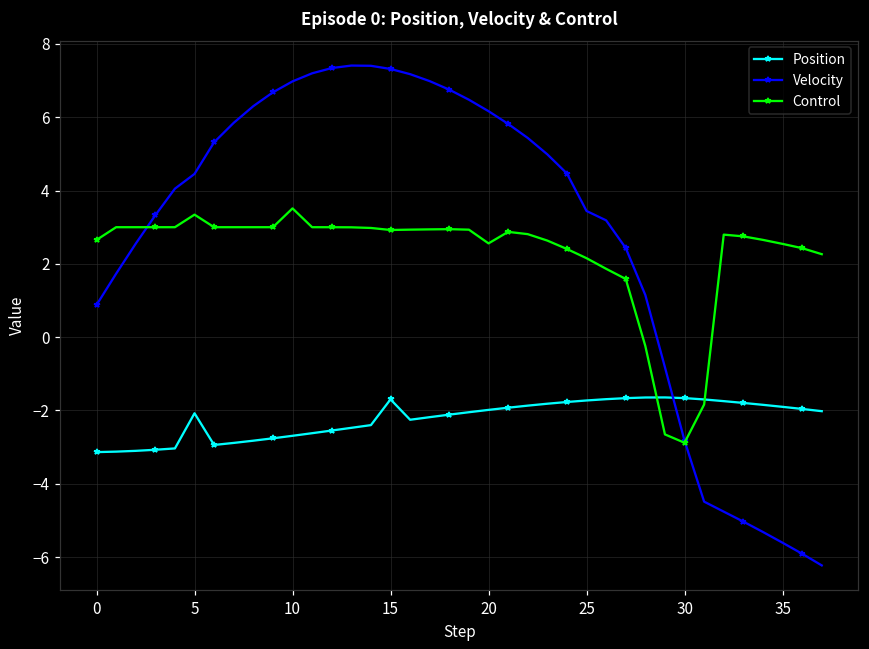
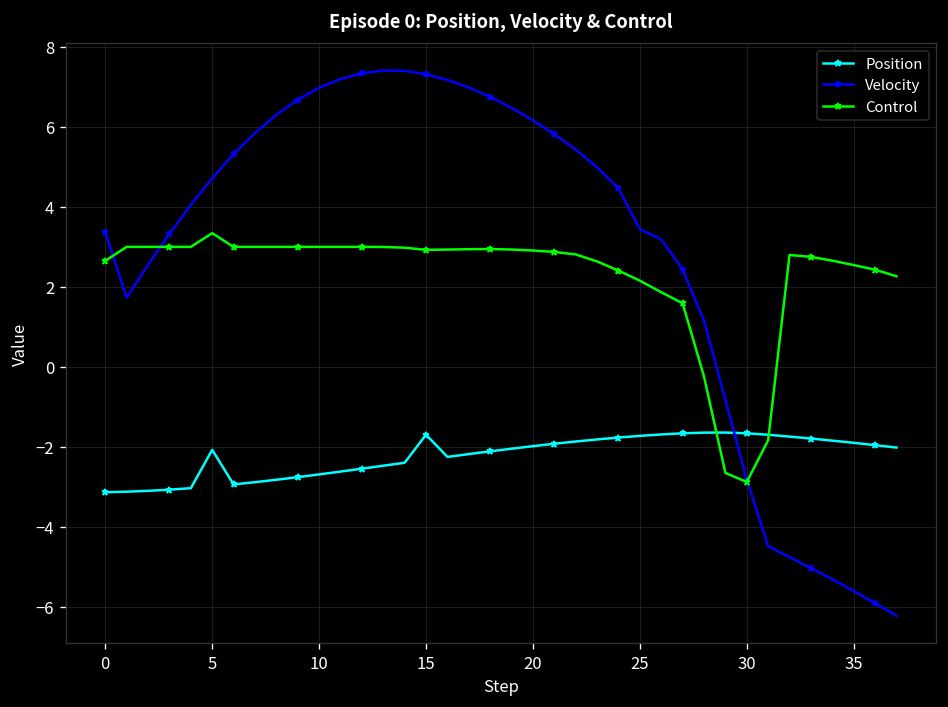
Velocity, 0: 0.9 -> 3.4
Velocity, 5: 4.5 -> 4.7
Control, 10: 3.5 -> 3.0
Control, 20: 2.6 -> 2.9
